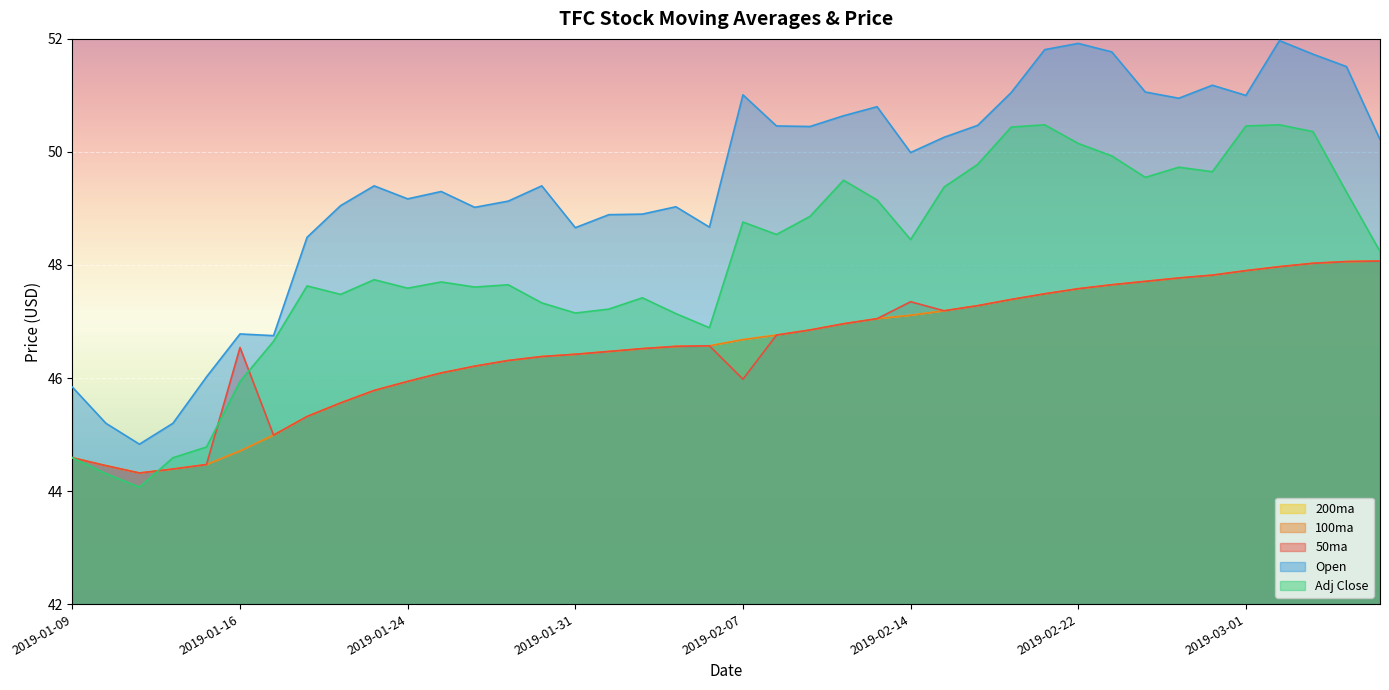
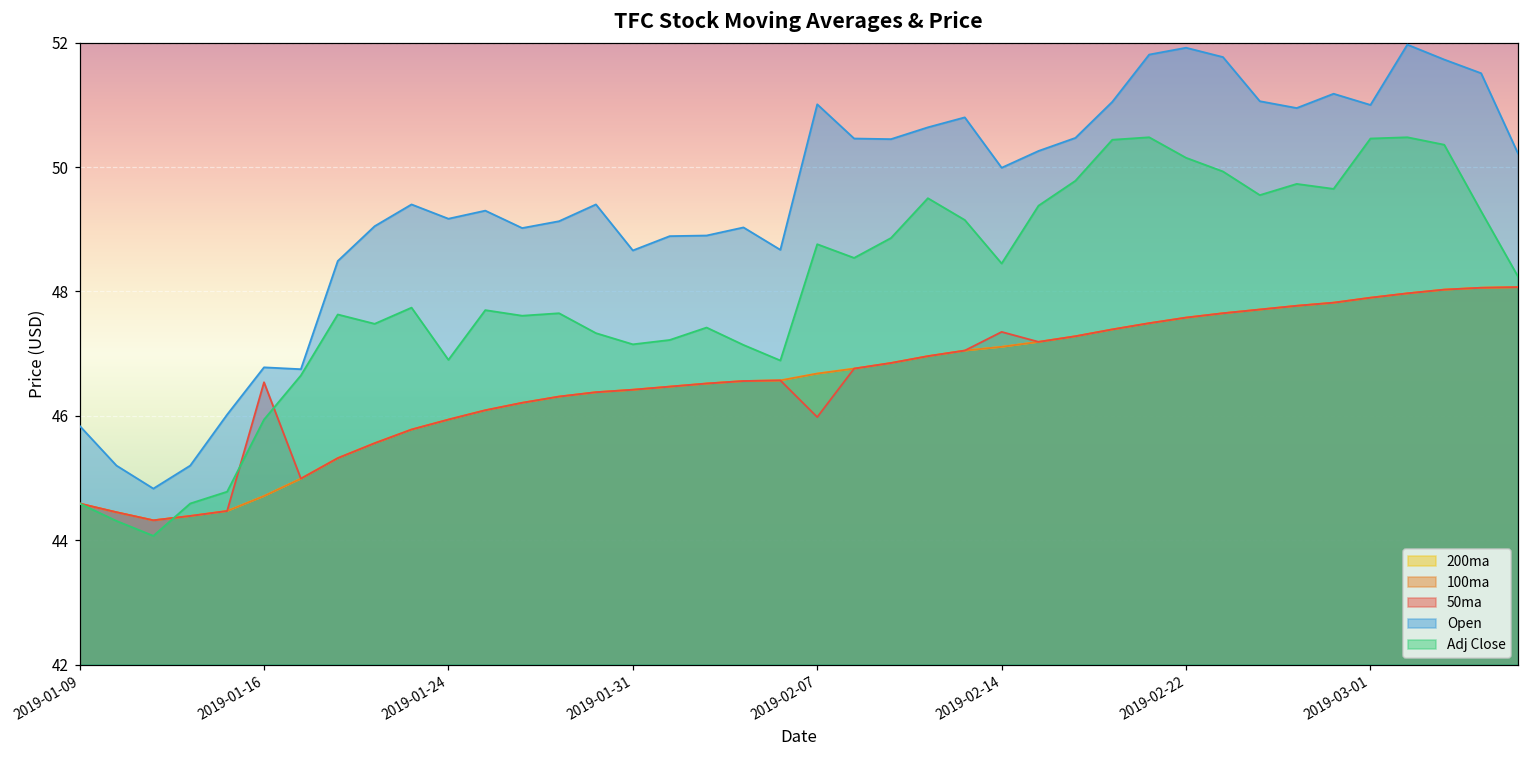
Adj Close, 2019-01-24: 47.6 -> 46.9
